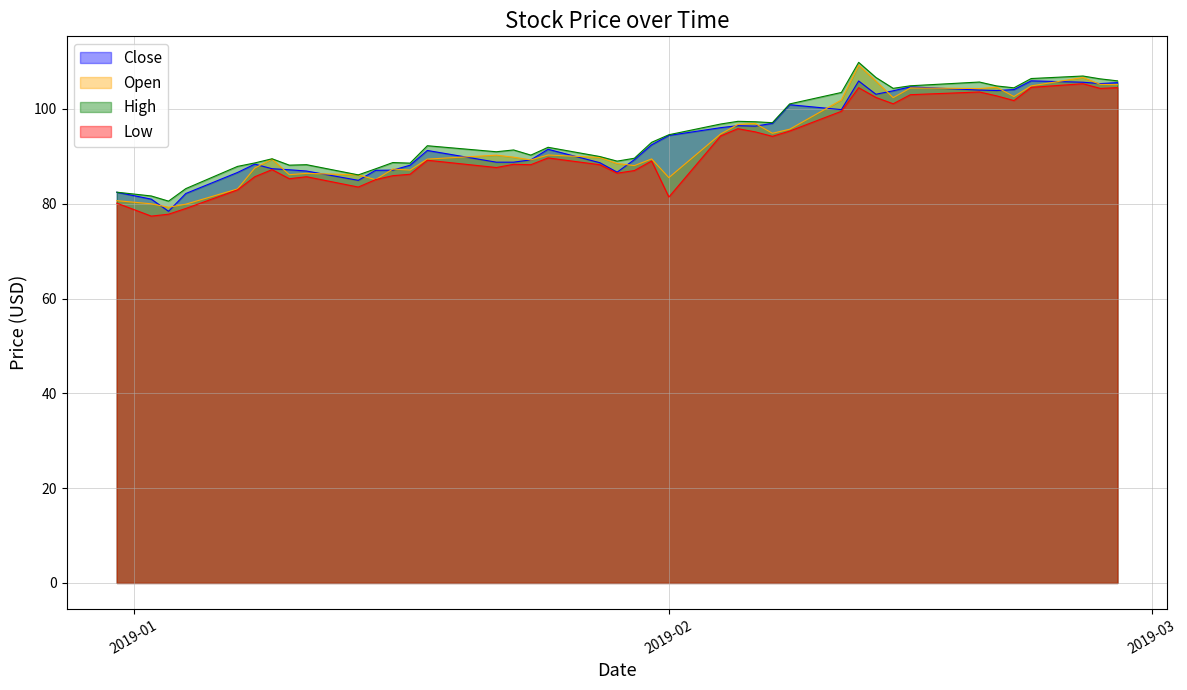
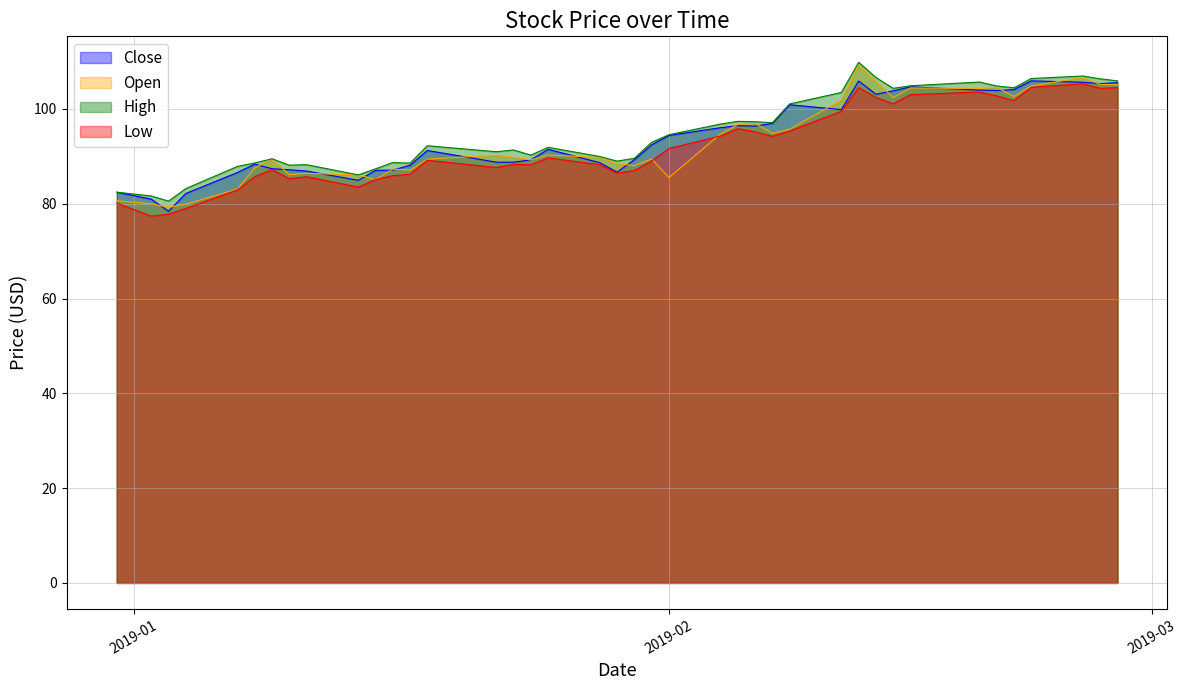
Low, 2019-02: 81 -> 92
